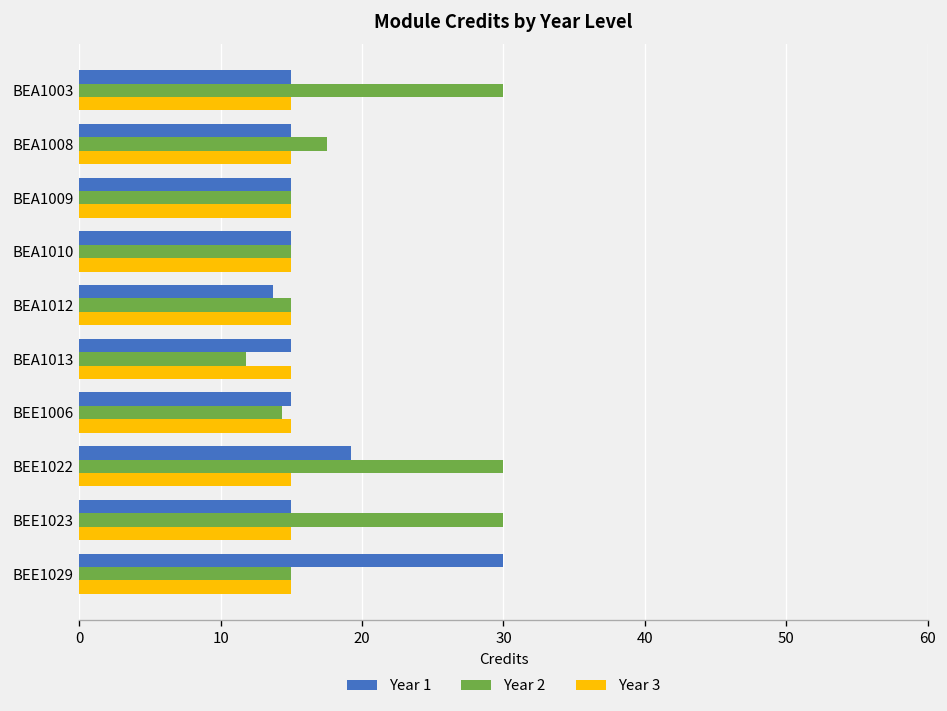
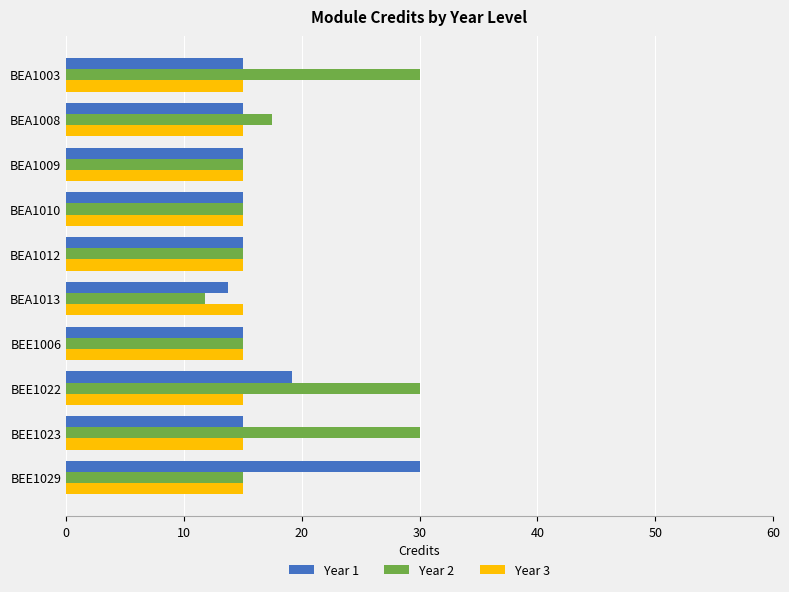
Year 1, BEA1012: 13.7 -> 15.0
Year 1, BEA1013: 15.0 -> 13.7
Year 2, BEE1006: 14.3 -> 15.0
